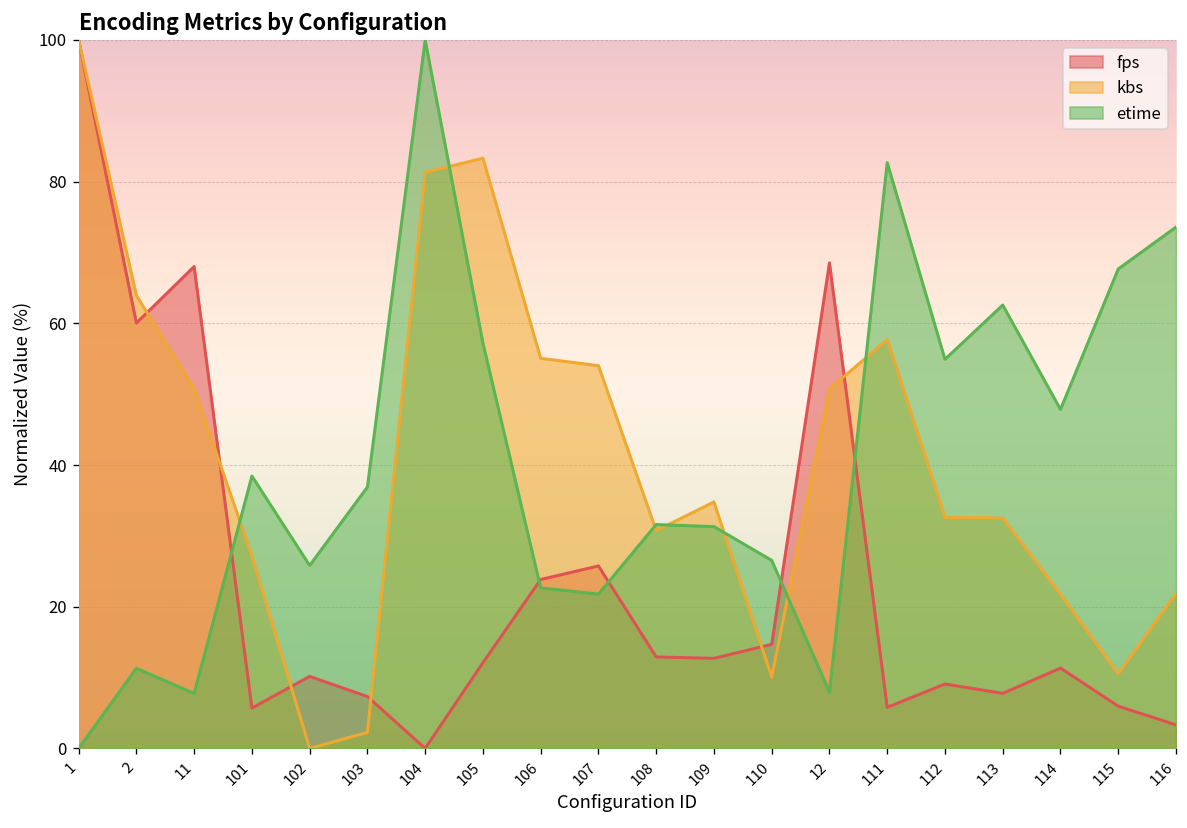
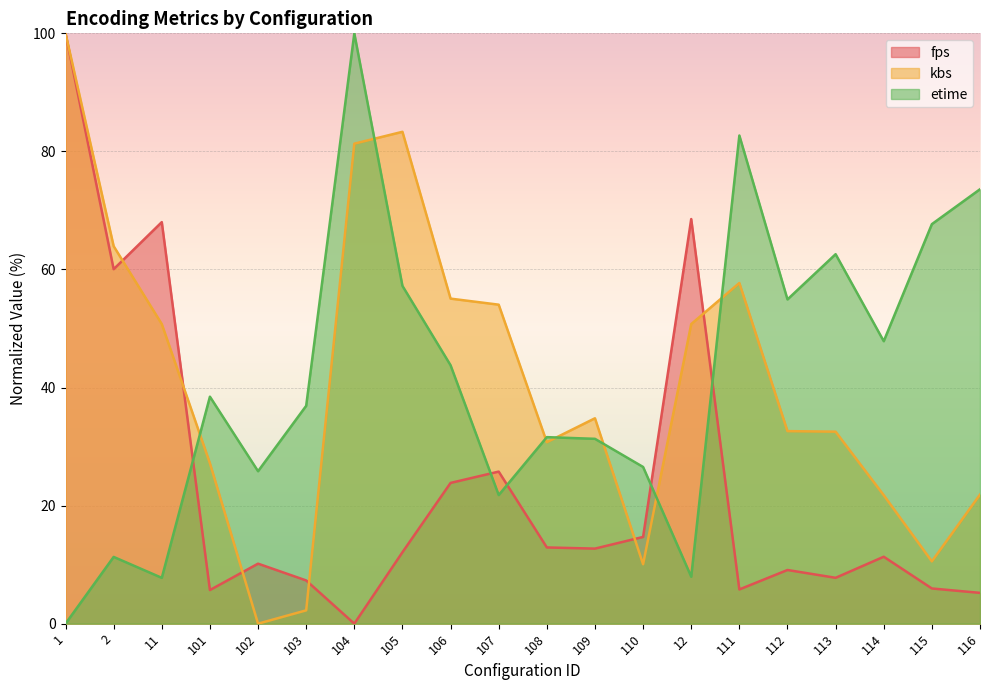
etime, 106: 23 -> 44
fps, 116: 3 -> 5
